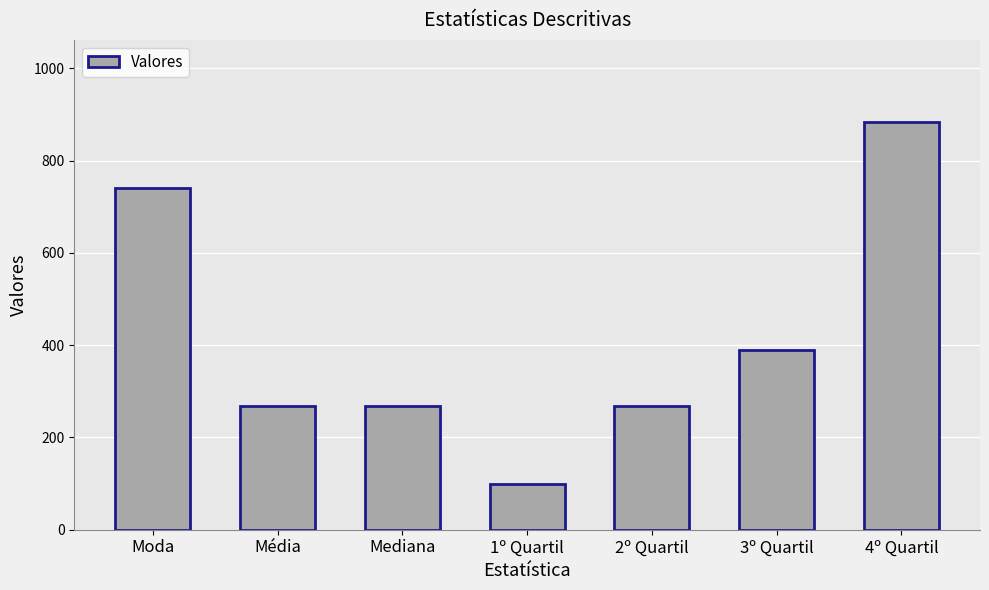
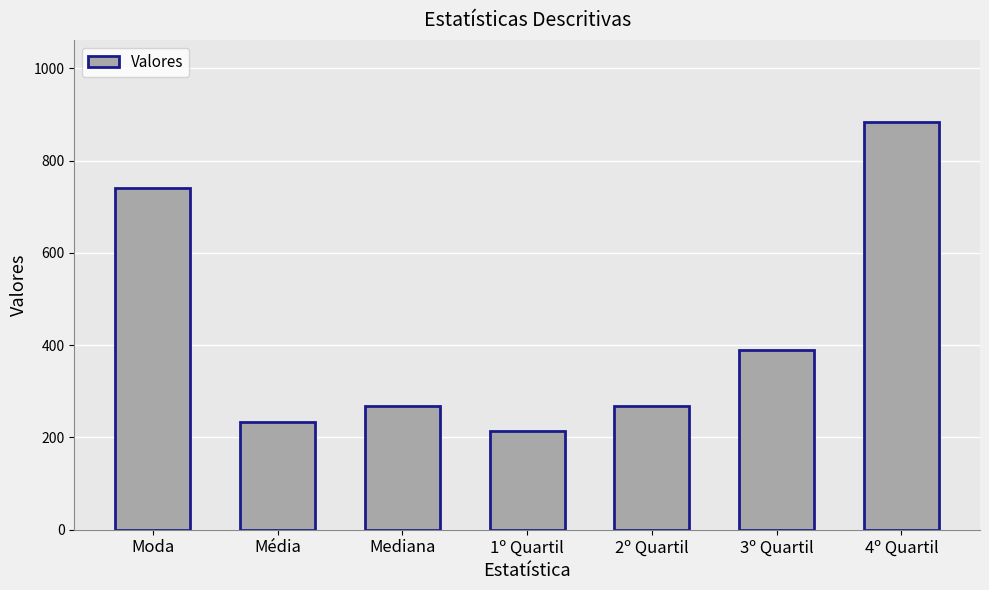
Média: 270 -> 230
1º Quartil: 100 -> 220
